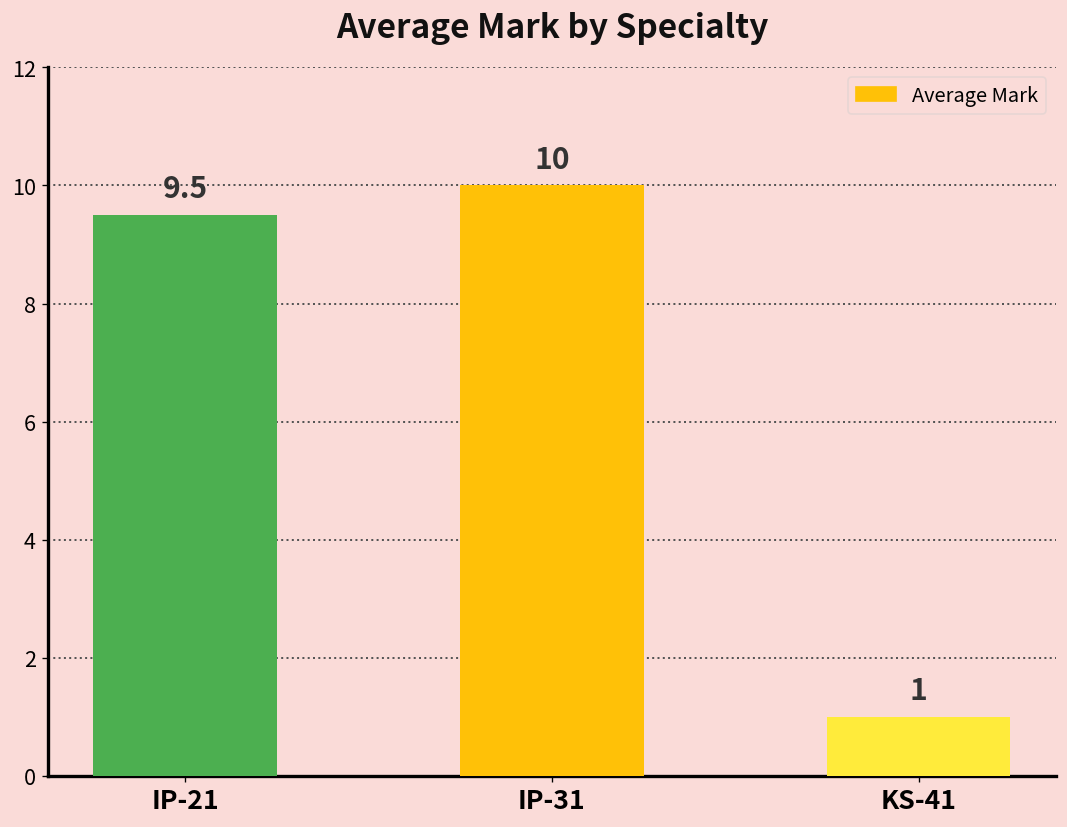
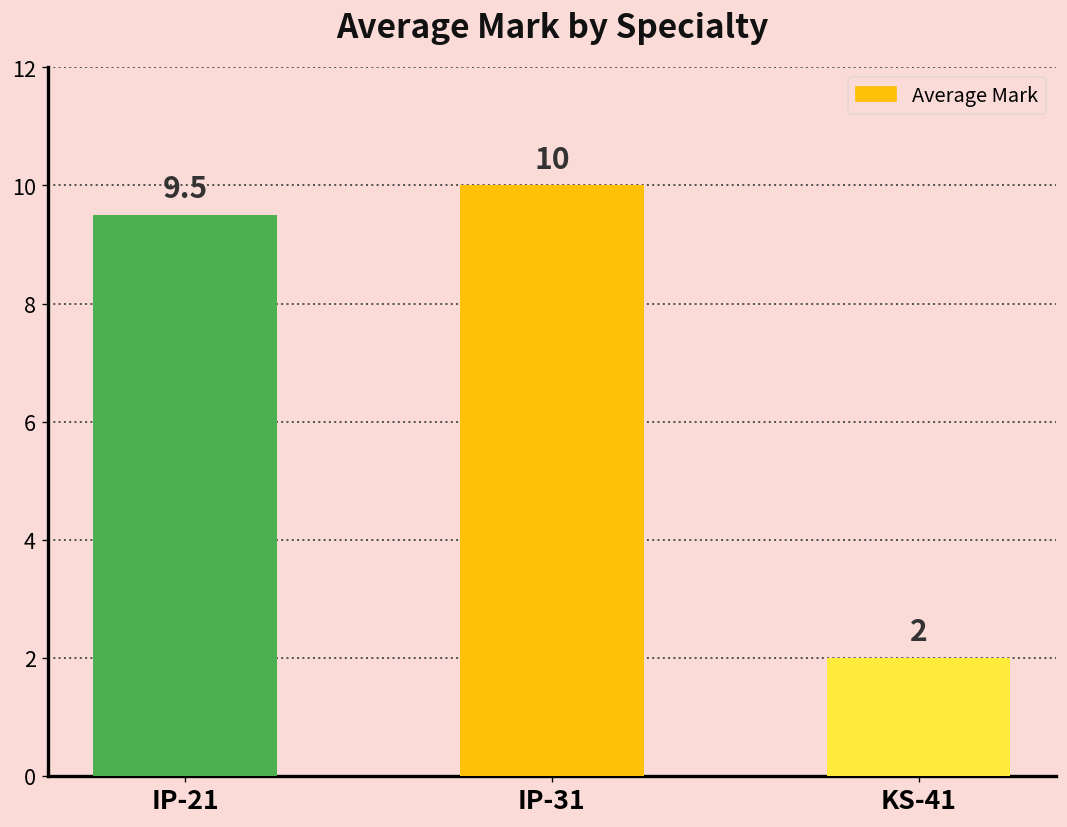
KS-41: 1 -> 2
